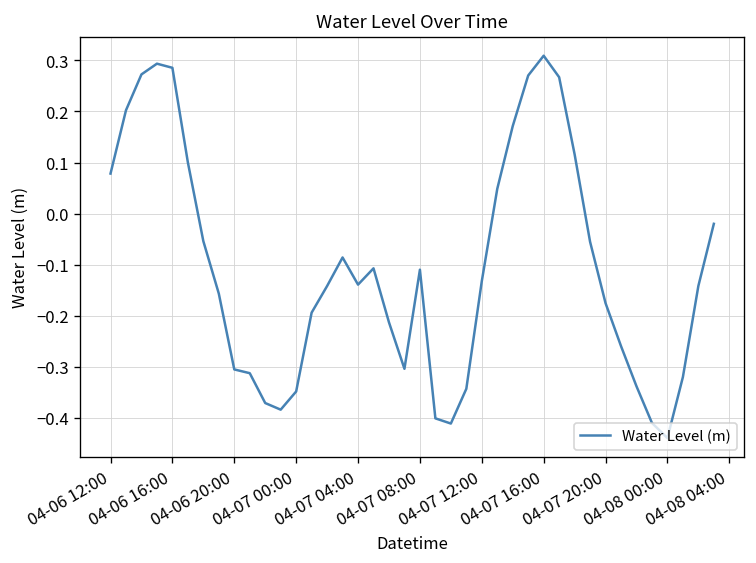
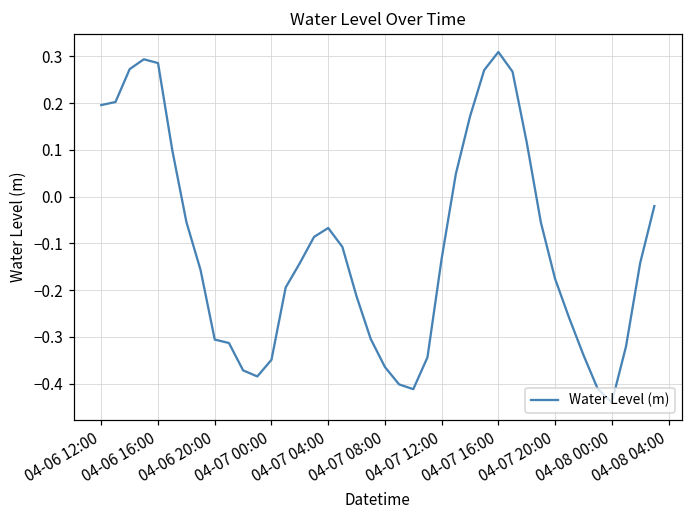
04-06 12:00: 0.08 -> 0.20
04-07 04:00: -0.14 -> -0.07
04-07 08:00: -0.11 -> -0.36
